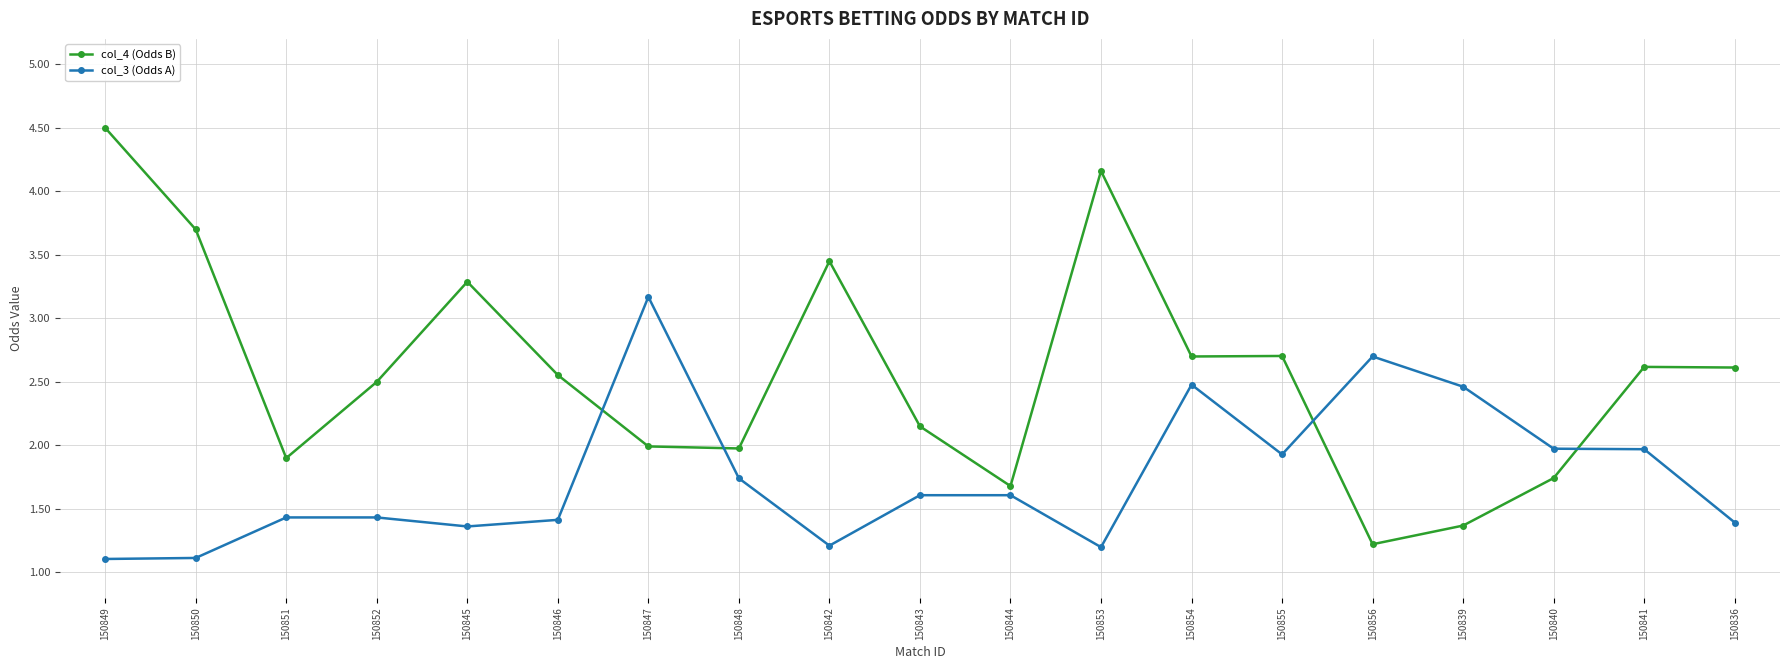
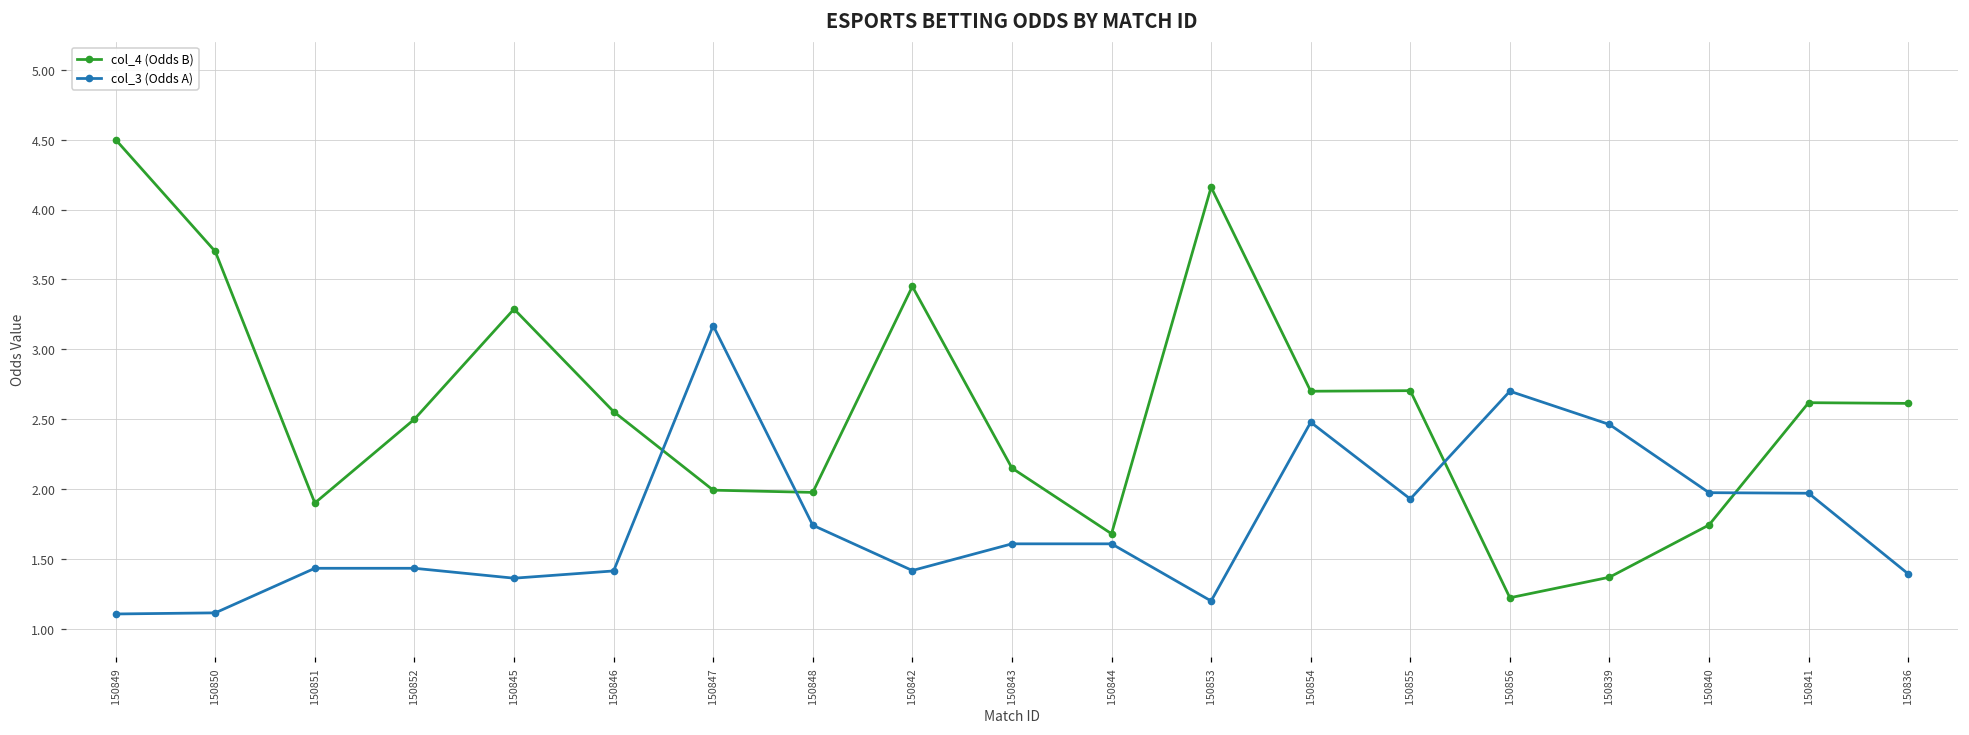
col_3 (Odds A), 150842: 1.21 -> 1.42
